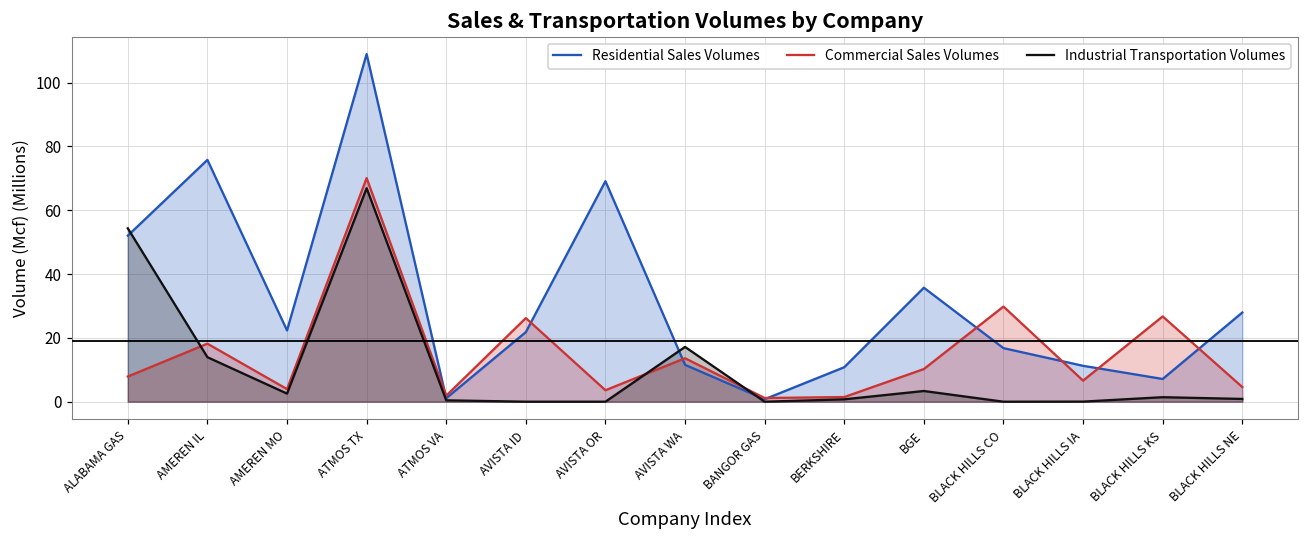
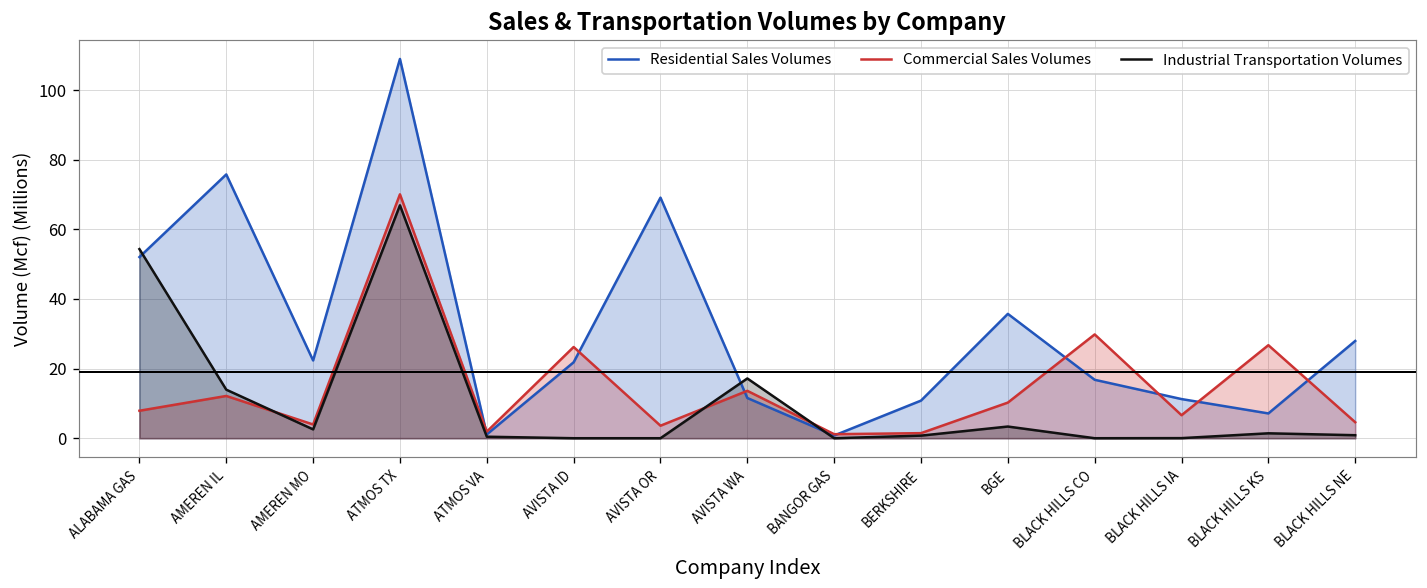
Commercial Sales Volumes, AMEREN IL: 18 -> 12
